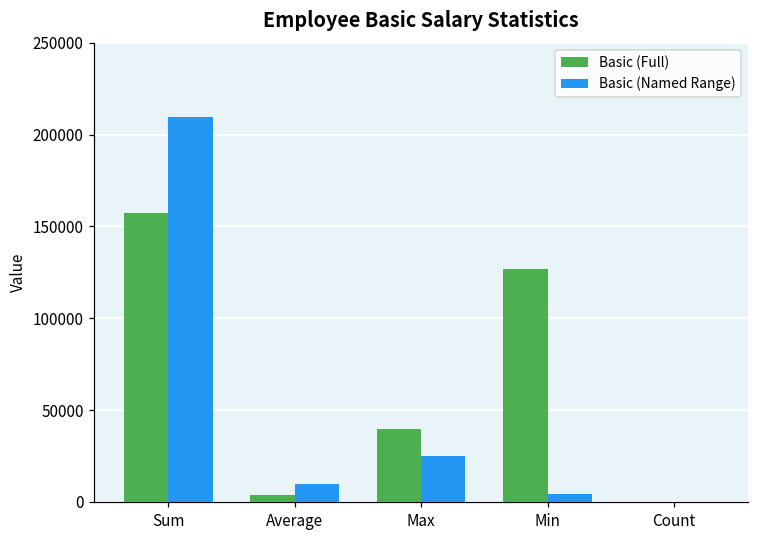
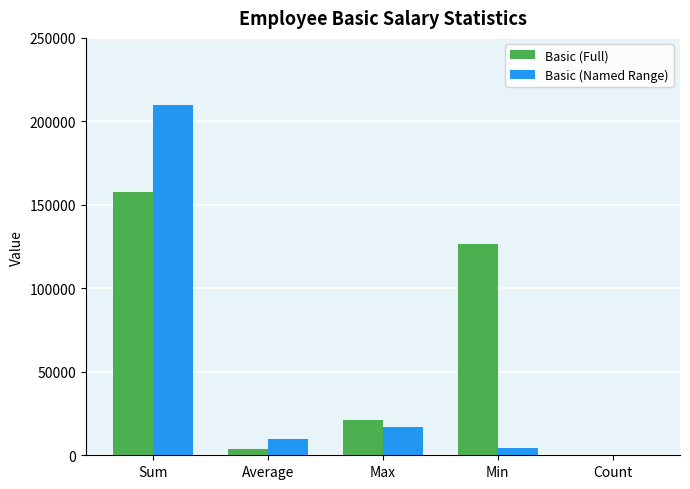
Basic (Full), Max: 40000 -> 21000
Basic (Named Range), Max: 25000 -> 17000
